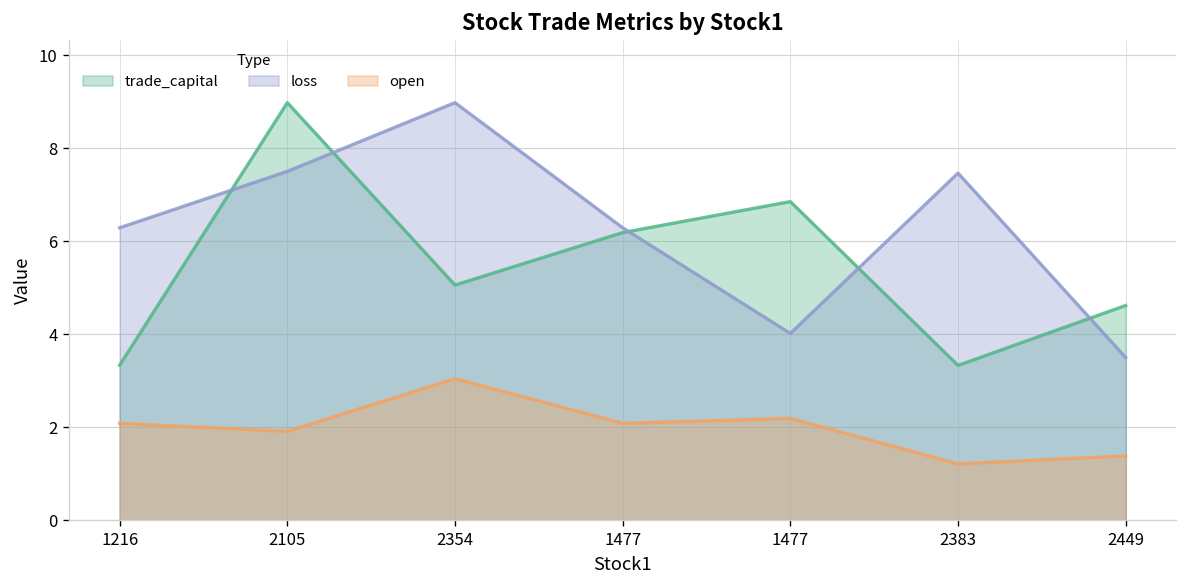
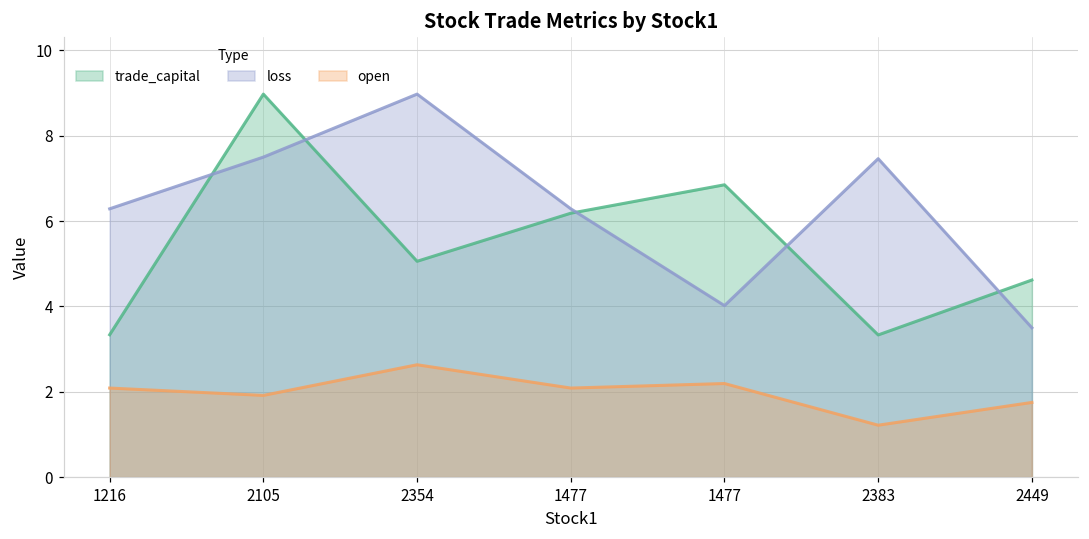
open, 2354: 3.0 -> 2.6
open, 2449: 1.4 -> 1.7
